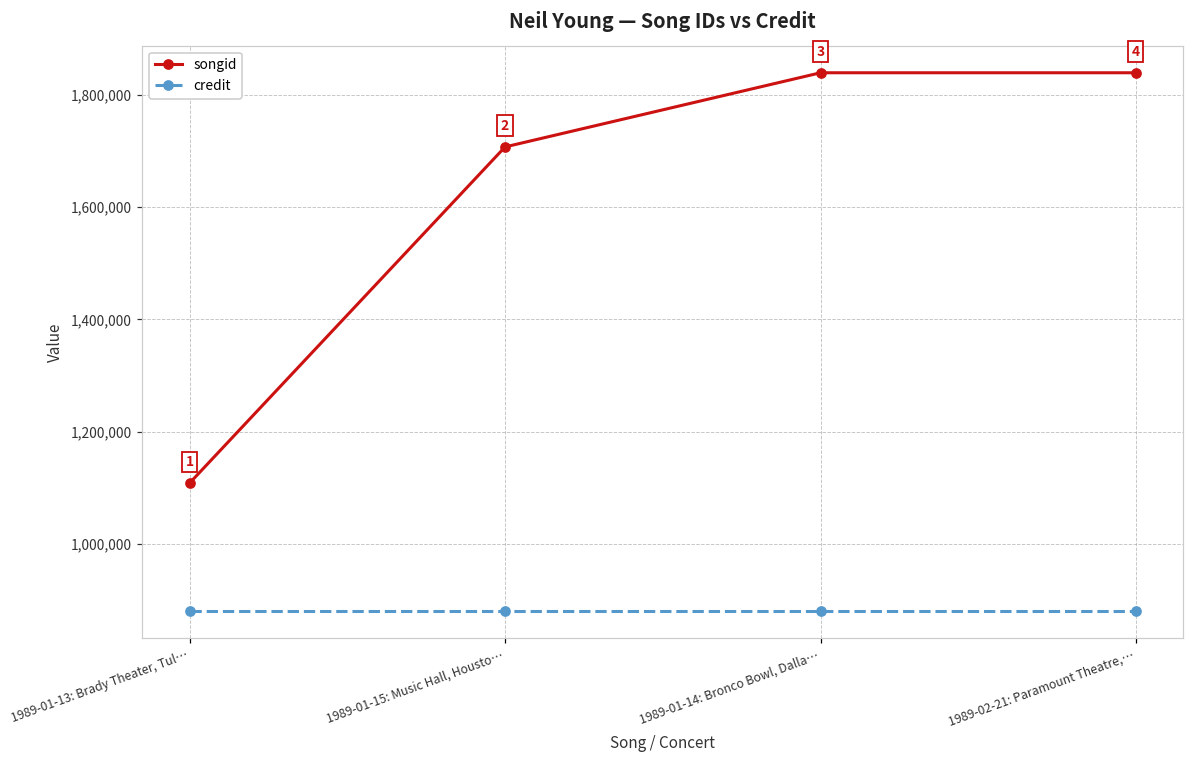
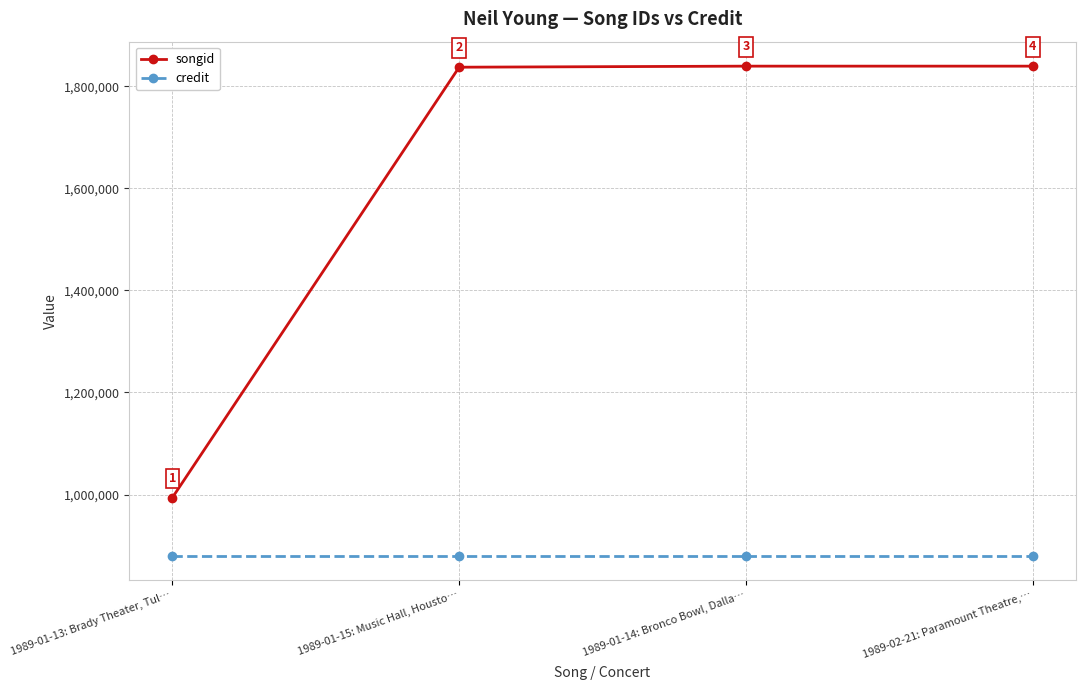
songid, 1989-01-13: Brady Theater, Tul…: 1,110,000 -> 990,000
songid, 1989-01-15: Music Hall, Housto…: 1,710,000 -> 1,840,000
